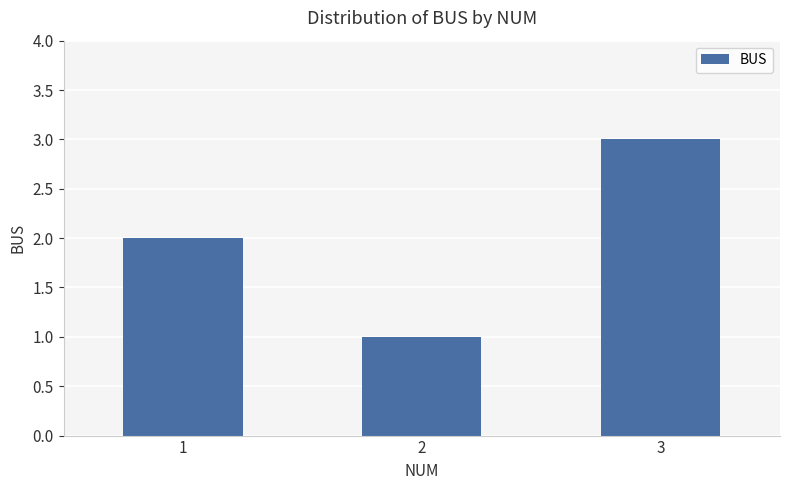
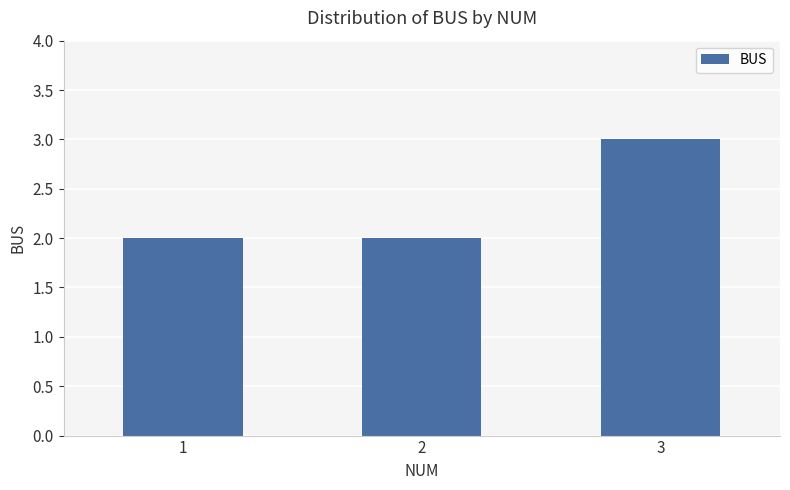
2: 1 -> 2
